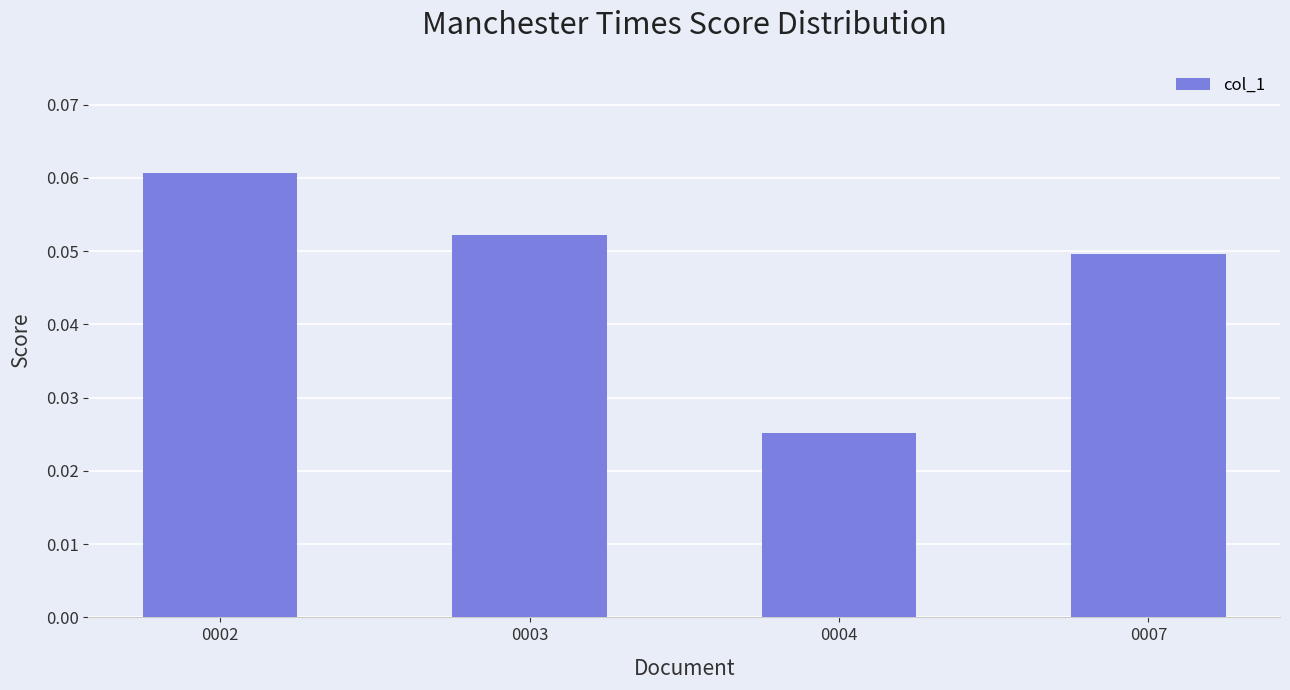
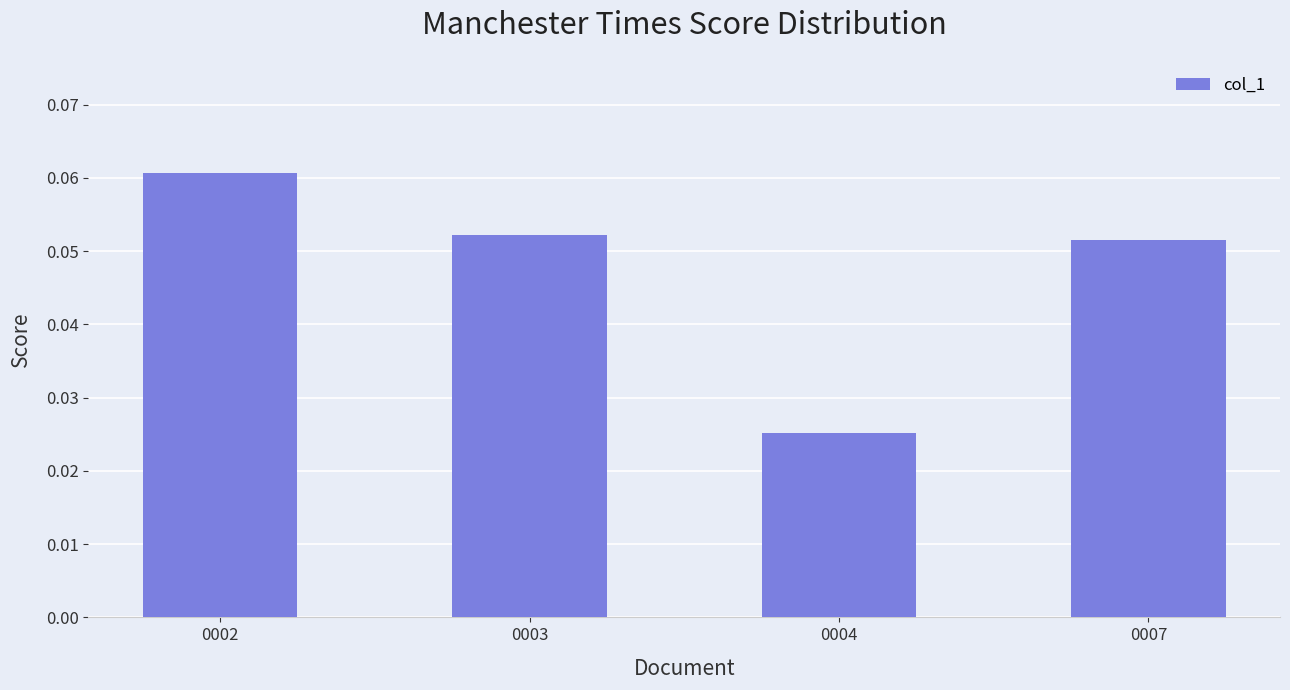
0007: 0.050 -> 0.052
